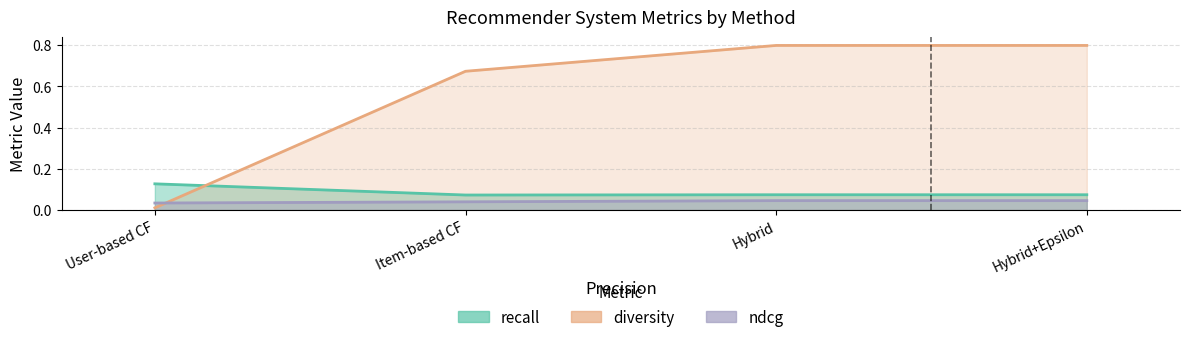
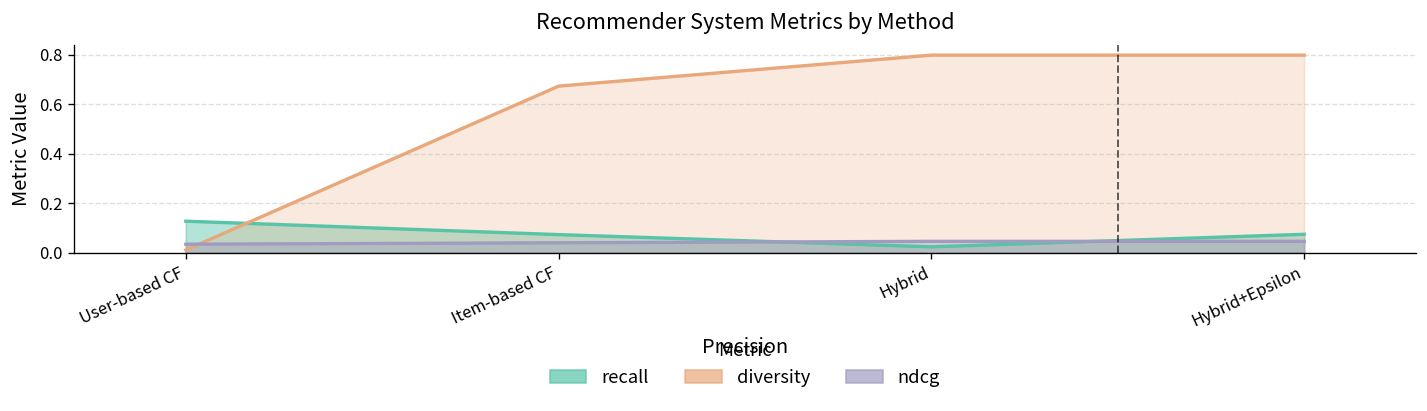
recall, Hybrid: 0.07 -> 0.02
